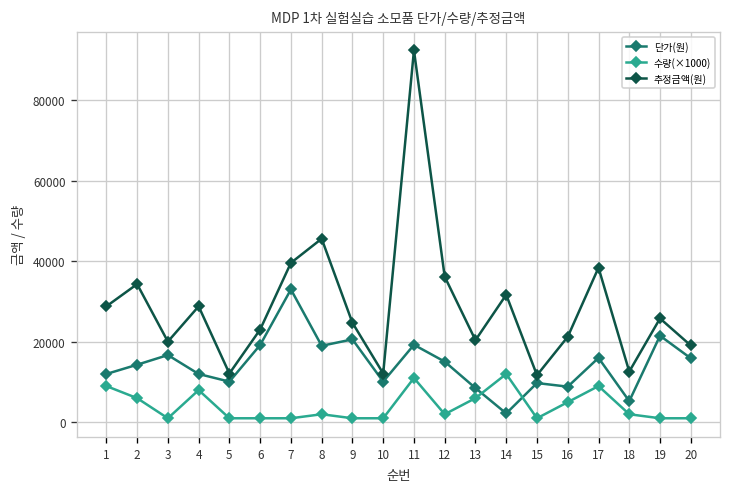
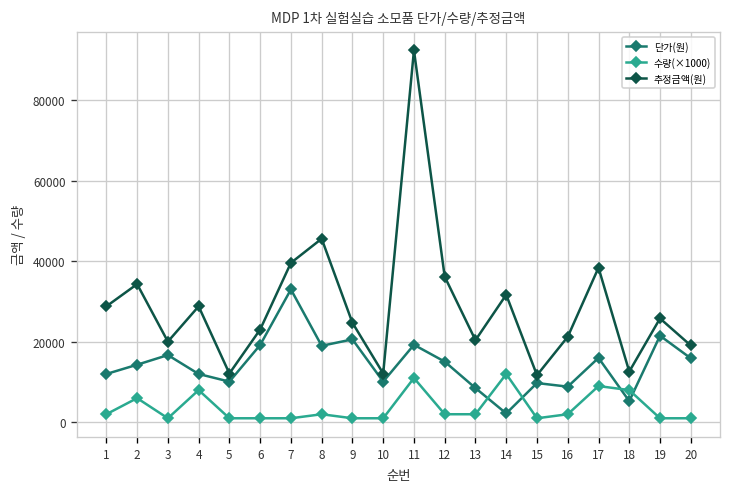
수량(×1000), 1: 9000 -> 2000
수량(×1000), 13: 6000 -> 2000
수량(×1000), 16: 5000 -> 2000
수량(×1000), 18: 2000 -> 8000
